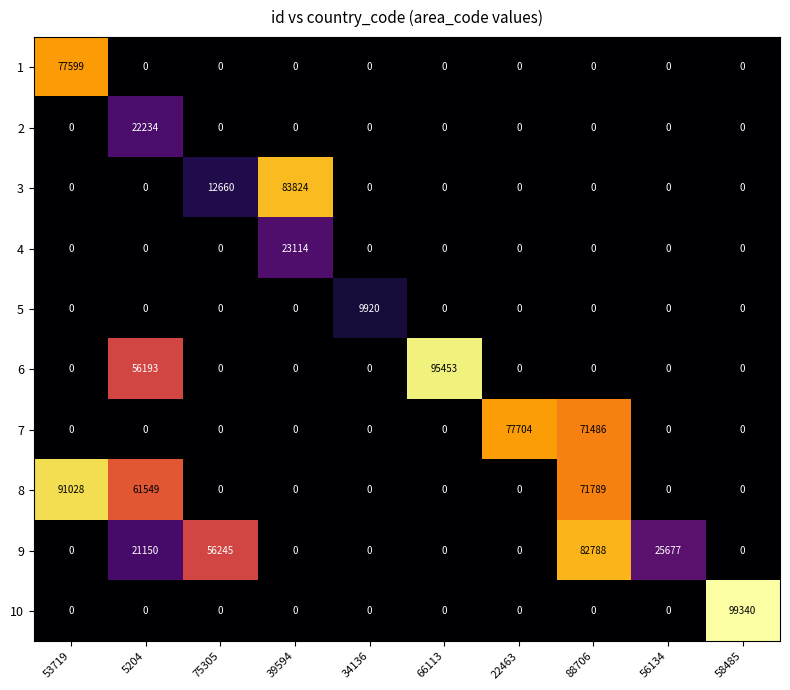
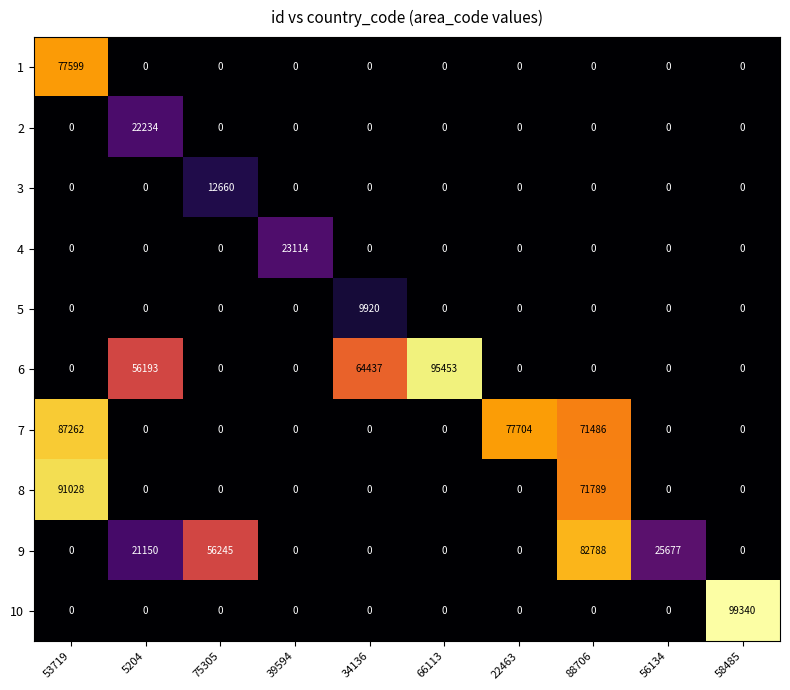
3, 39594: 83824 -> 0
6, 34136: 0 -> 64437
7, 53719: 0 -> 87262
8, 5204: 61549 -> 0
